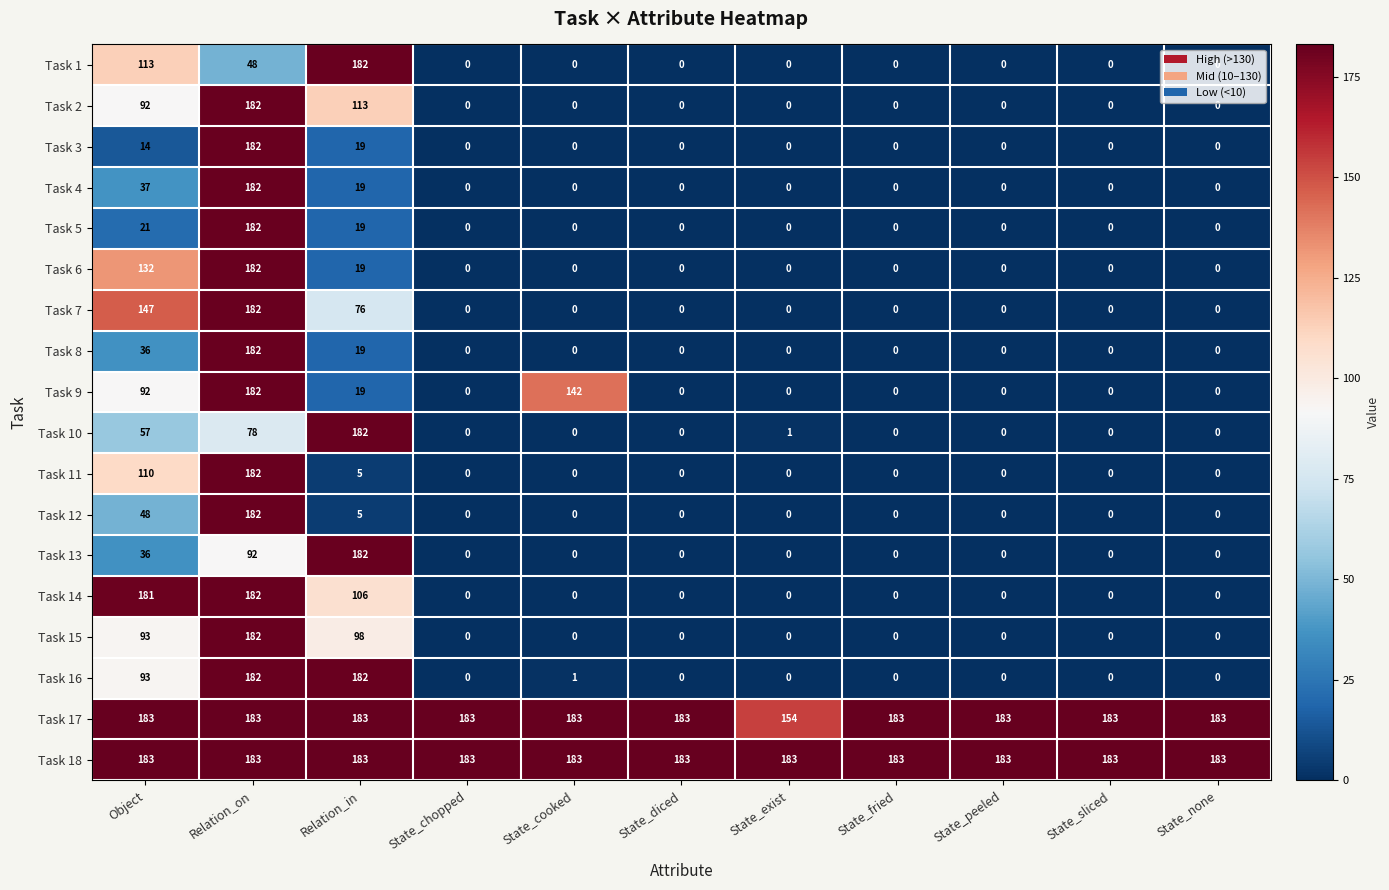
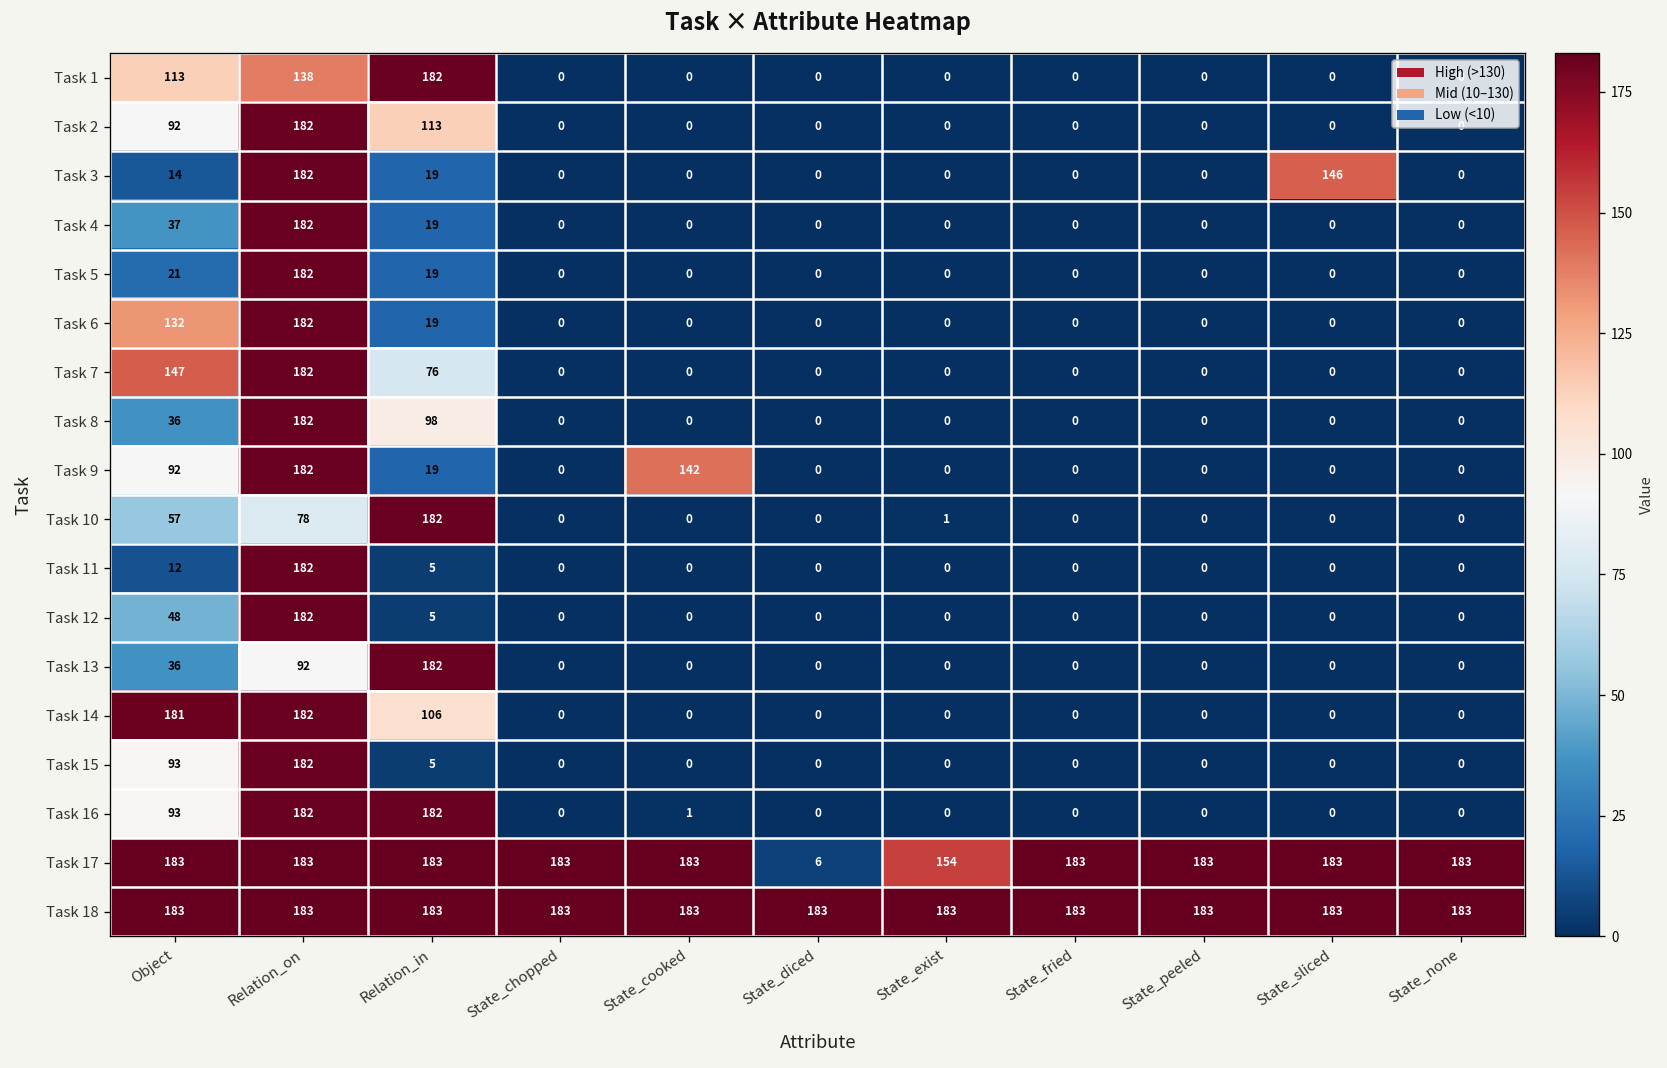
Task 1, Relation_on: 48 -> 138
Task 3, State_sliced: 0 -> 146
Task 8, Relation_in: 19 -> 98
Task 11, Object: 110 -> 12
Task 15, Relation_in: 98 -> 5
Task 17, State_diced: 183 -> 6
